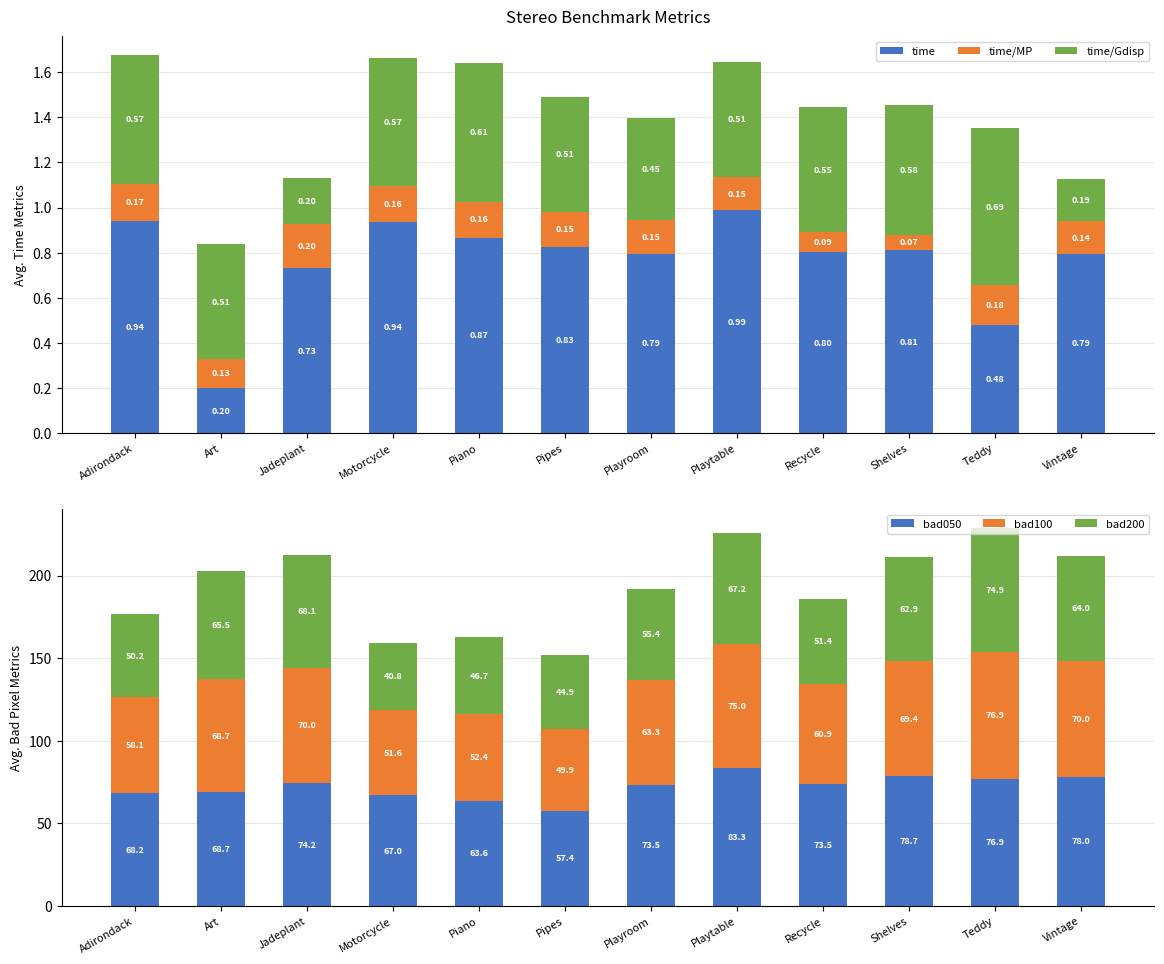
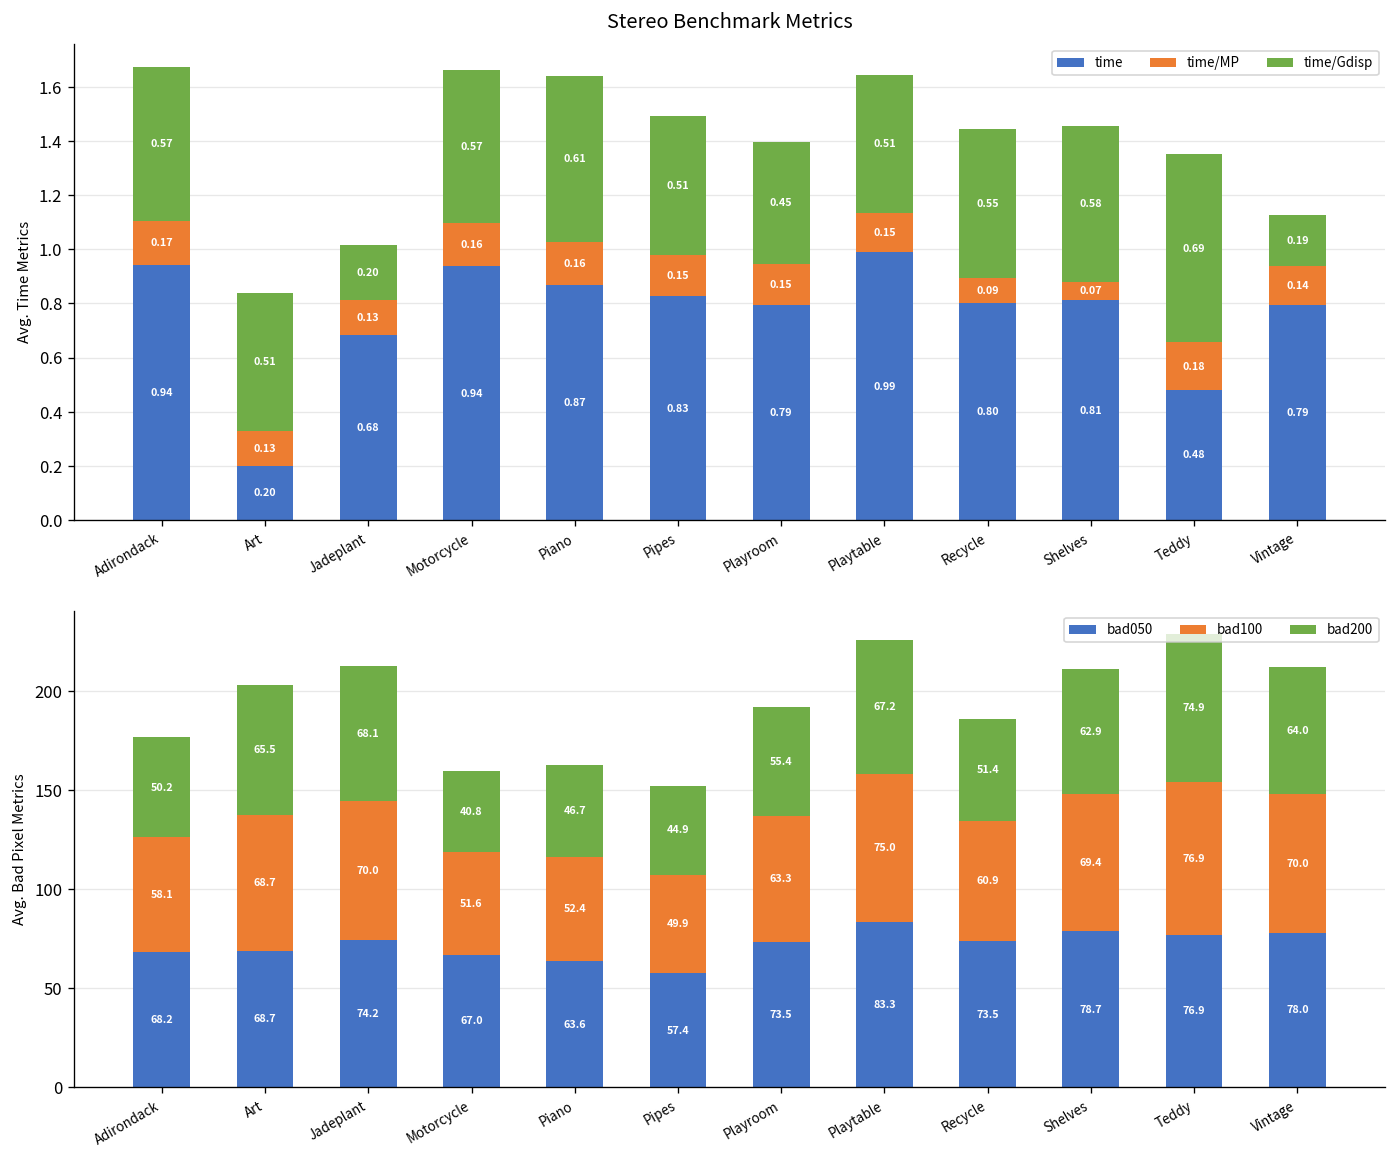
Stereo Benchmark Metrics, time, Jadeplant: 0.73 -> 0.68
Stereo Benchmark Metrics, time/MP, Jadeplant: 0.20 -> 0.13
